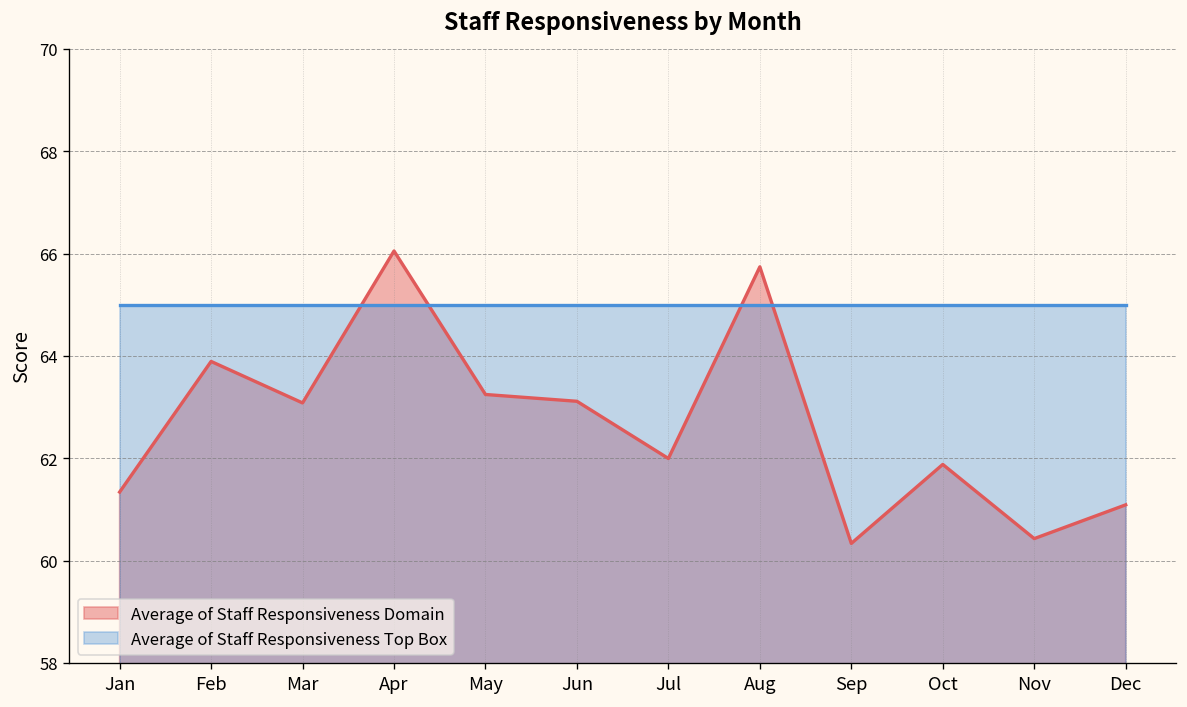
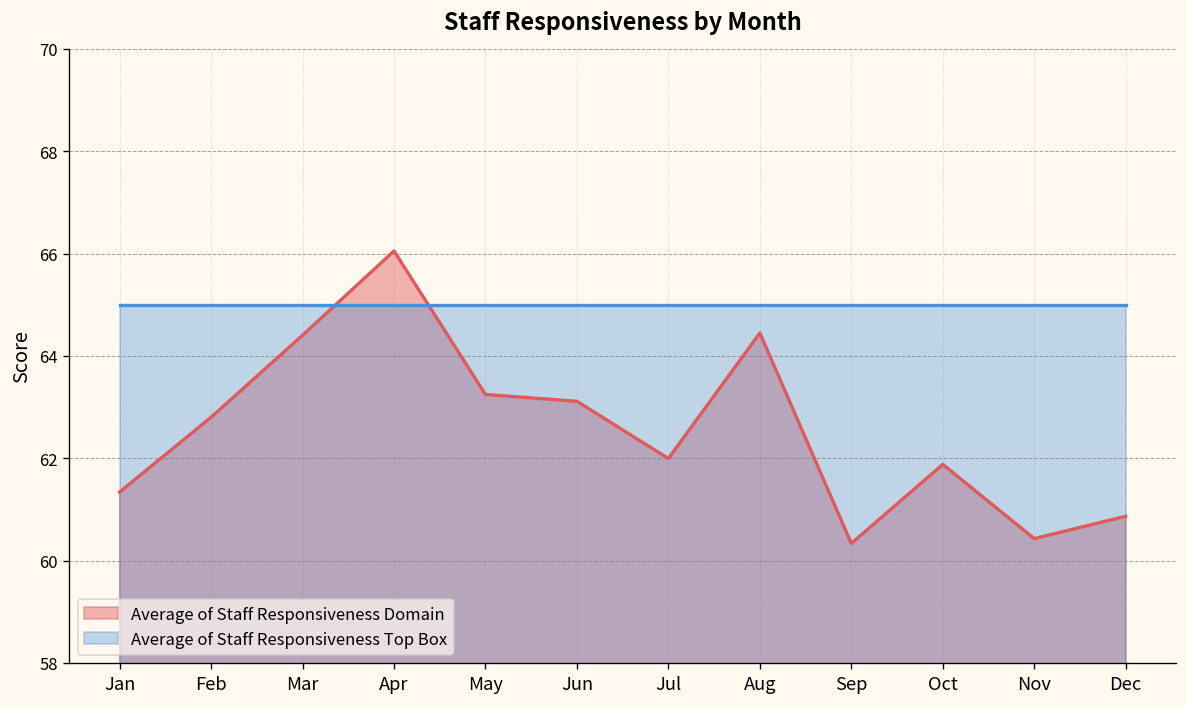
Average of Staff Responsiveness Domain, Feb: 63.9 -> 62.8
Average of Staff Responsiveness Domain, Mar: 63.1 -> 64.4
Average of Staff Responsiveness Domain, Aug: 65.7 -> 64.4
Average of Staff Responsiveness Domain, Dec: 61.1 -> 60.9
